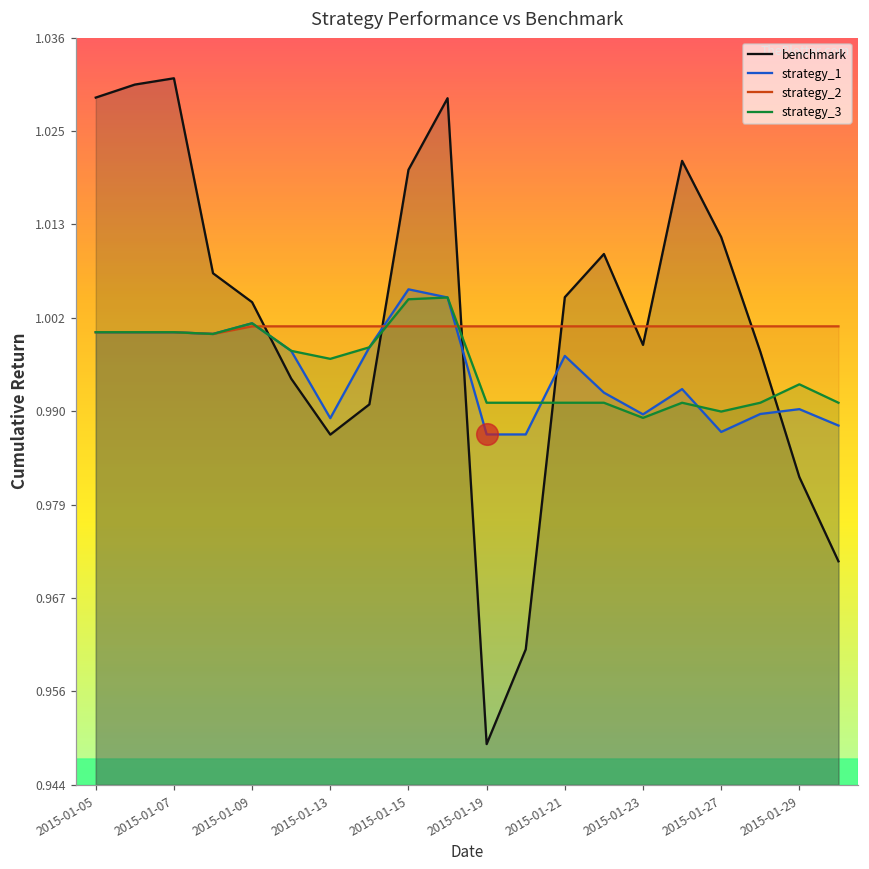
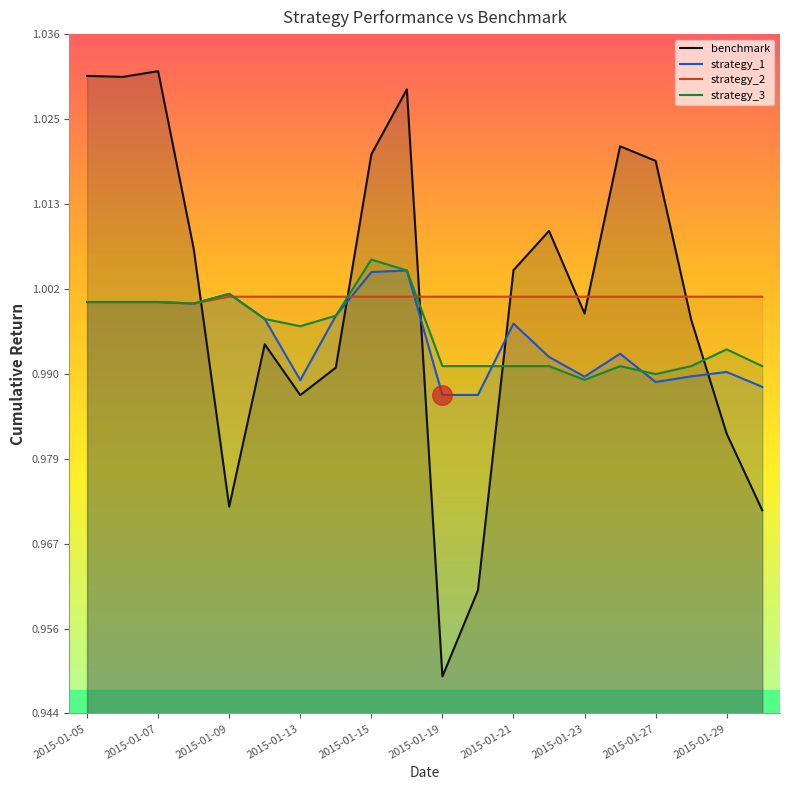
benchmark, 2015-01-05: 1.029 -> 1.031
benchmark, 2015-01-09: 1.004 -> 0.972
strategy_1, 2015-01-15: 1.005 -> 1.004
strategy_3, 2015-01-15: 1.004 -> 1.006
benchmark, 2015-01-27: 1.012 -> 1.019
strategy_1, 2015-01-27: 0.988 -> 0.989
